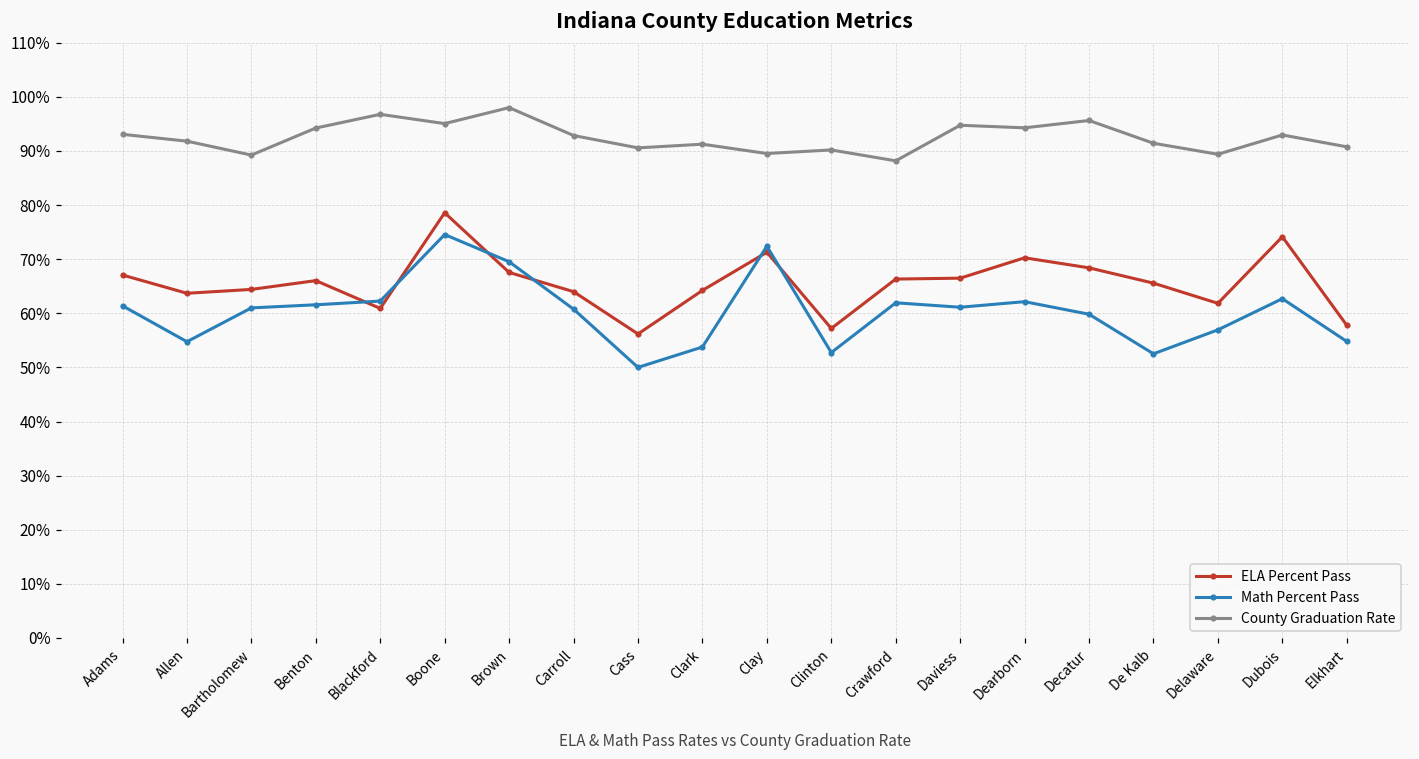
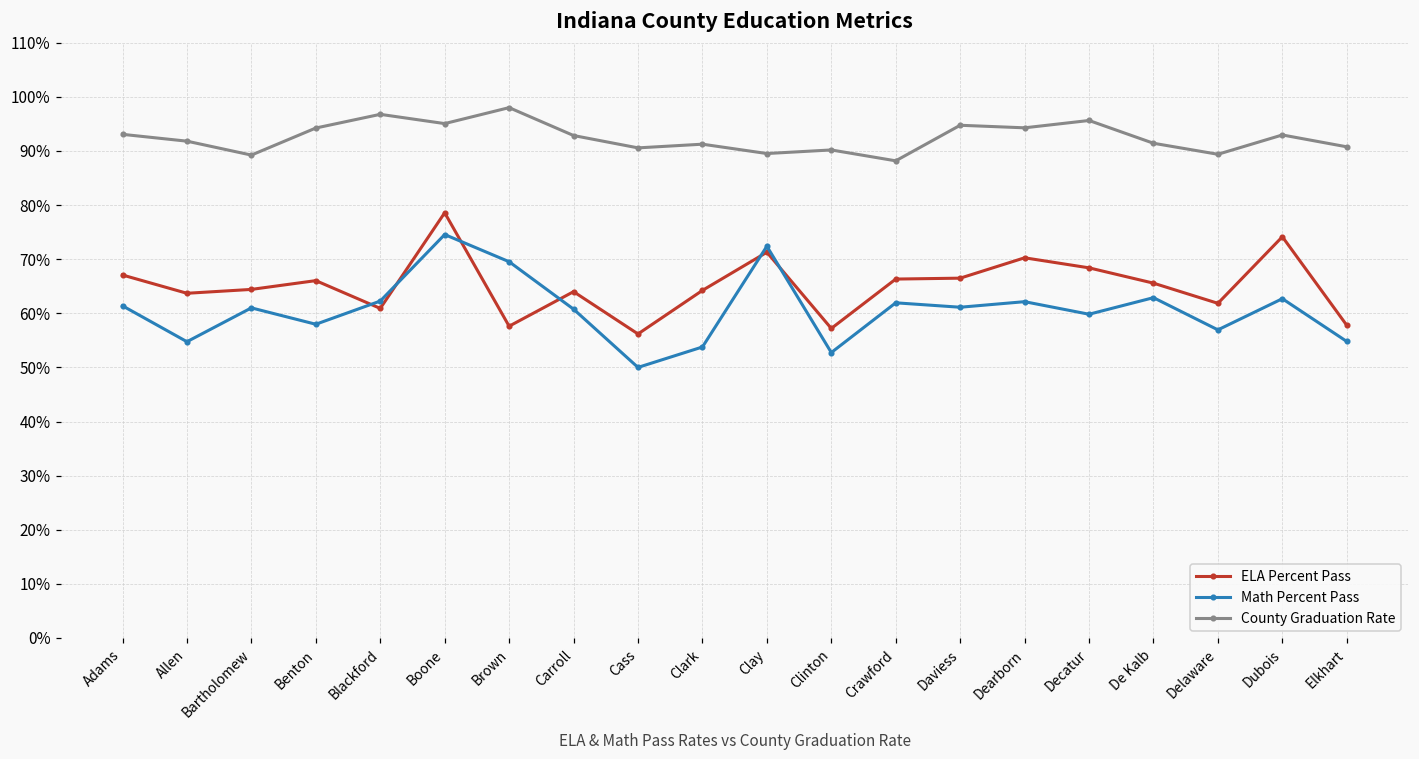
Math Percent Pass, Benton: 62% -> 58%
ELA Percent Pass, Brown: 68% -> 58%
Math Percent Pass, De Kalb: 53% -> 63%
